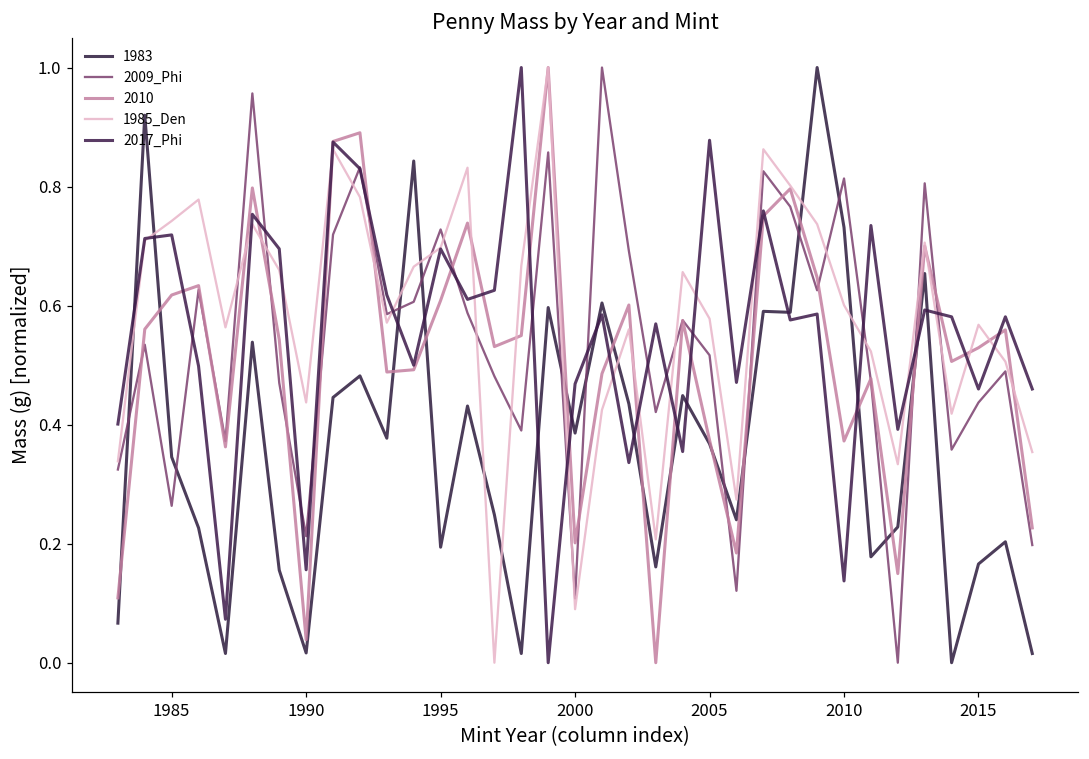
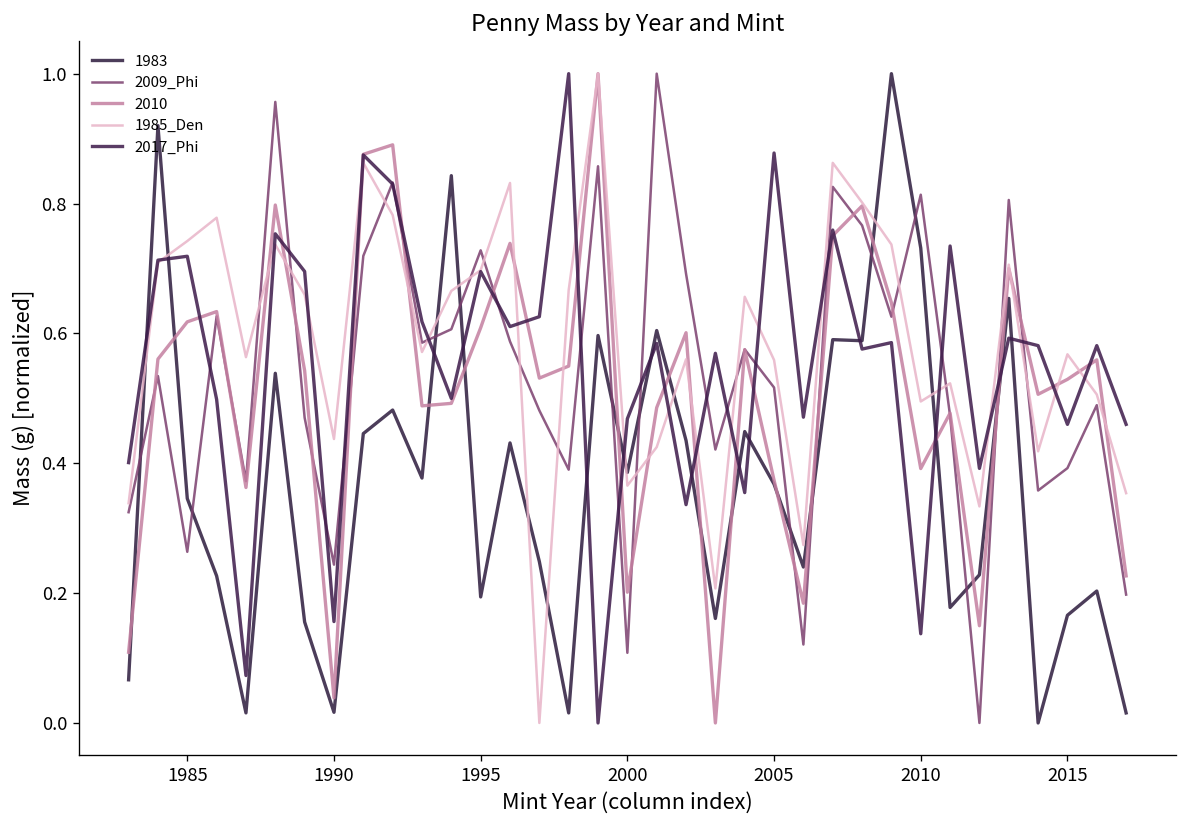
2009_Phi, 1990: 0.21 -> 0.24
1985_Den, 2000: 0.09 -> 0.37
1985_Den, 2005: 0.58 -> 0.56
2010, 2010: 0.37 -> 0.39
1985_Den, 2010: 0.60 -> 0.50
2009_Phi, 2015: 0.44 -> 0.39
